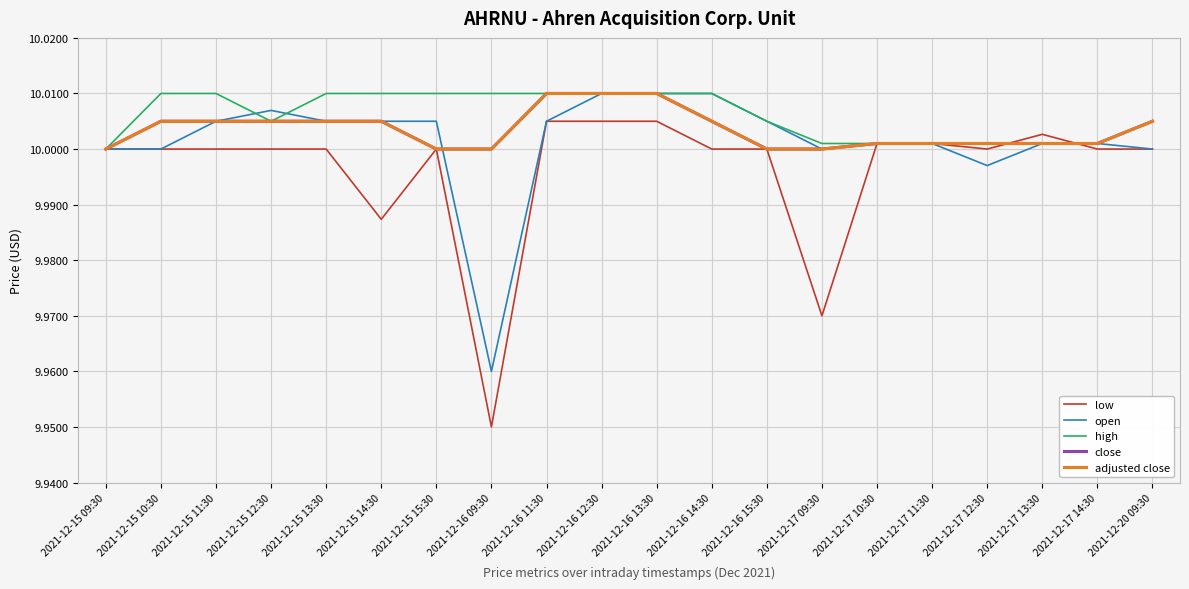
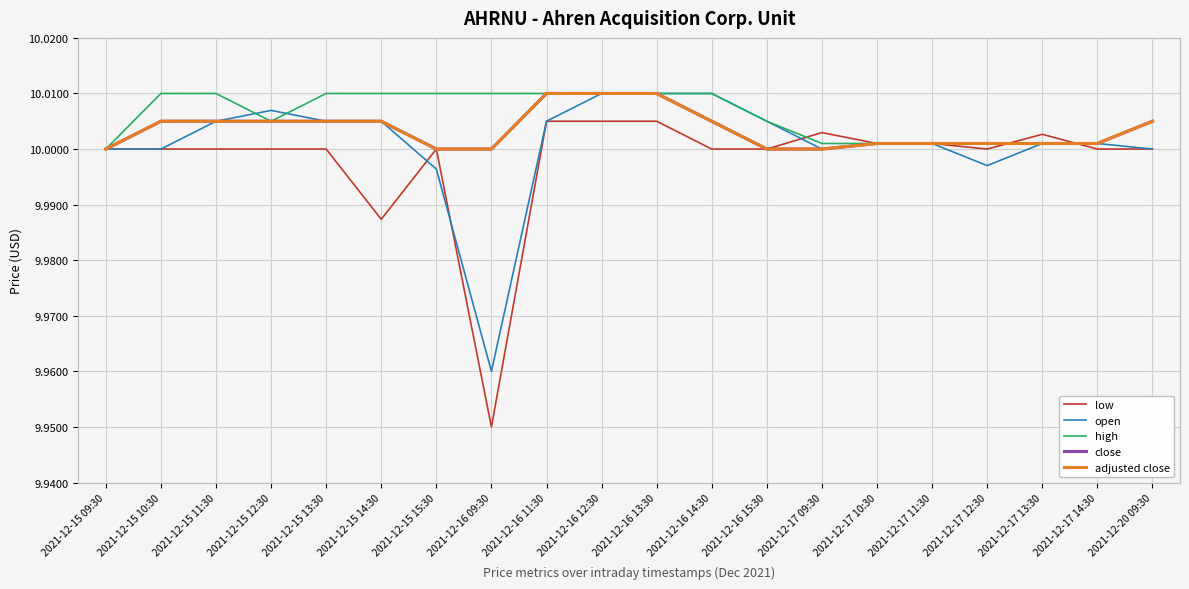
open, 2021-12-15 15:30: 10.005 -> 9.996
low, 2021-12-17 09:30: 9.970 -> 10.003
